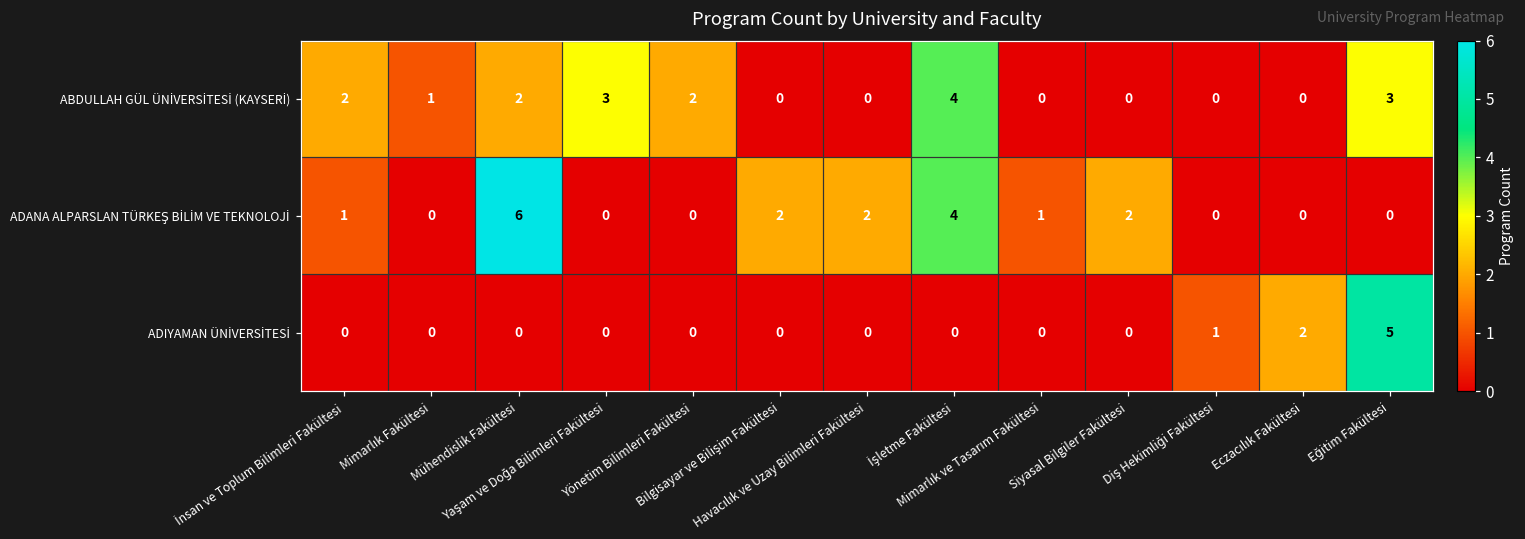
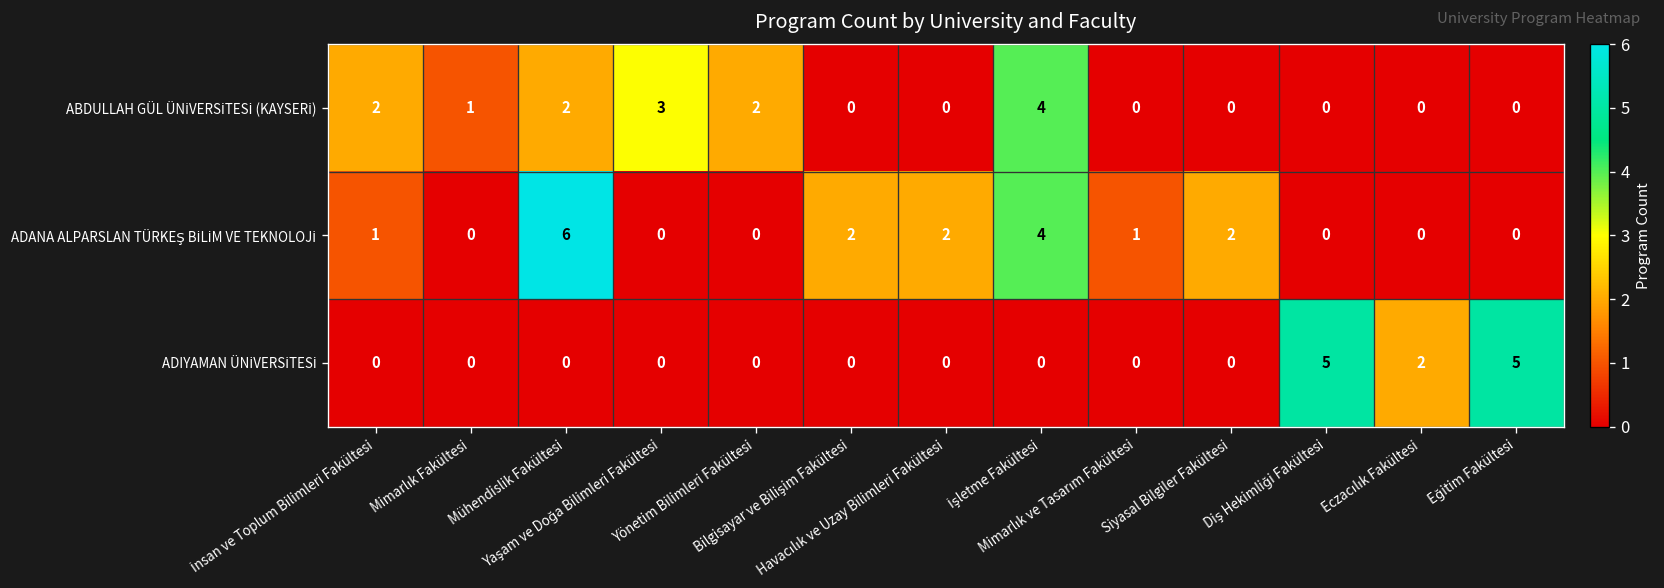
ABDULLAH GÜL ÜNİVERSİTESİ (KAYSERİ), Eğitim Fakültesi: 3 -> 0
ADIYAMAN ÜNİVERSİTESİ, Diş Hekimliği Fakültesi: 1 -> 5
